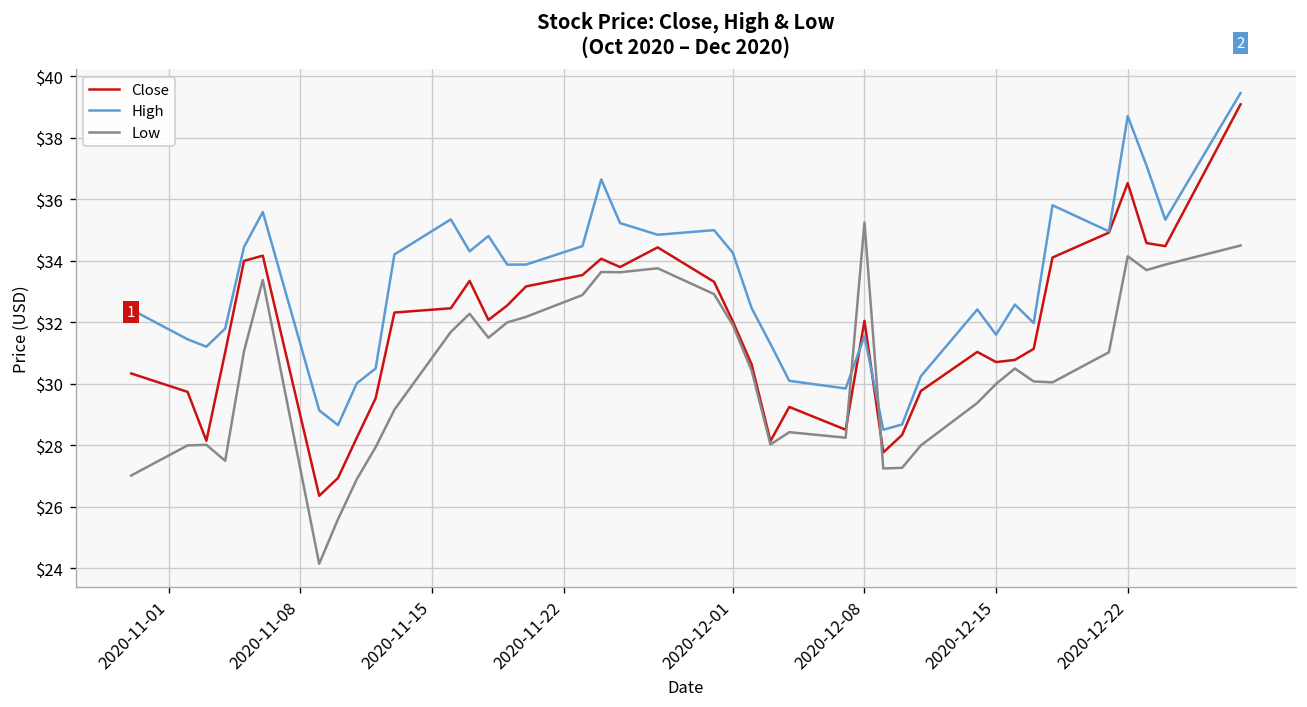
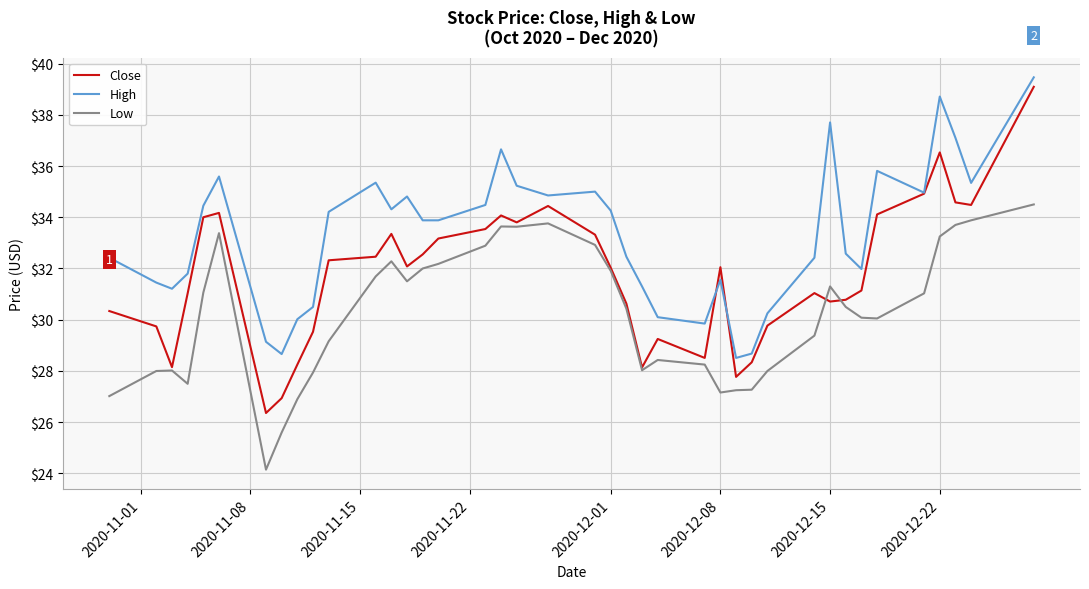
Low, 2020-12-08: $35.3 -> $27.2
High, 2020-12-15: $31.6 -> $37.7
Low, 2020-12-15: $30.0 -> $31.3
Low, 2020-12-22: $34.2 -> $33.3
